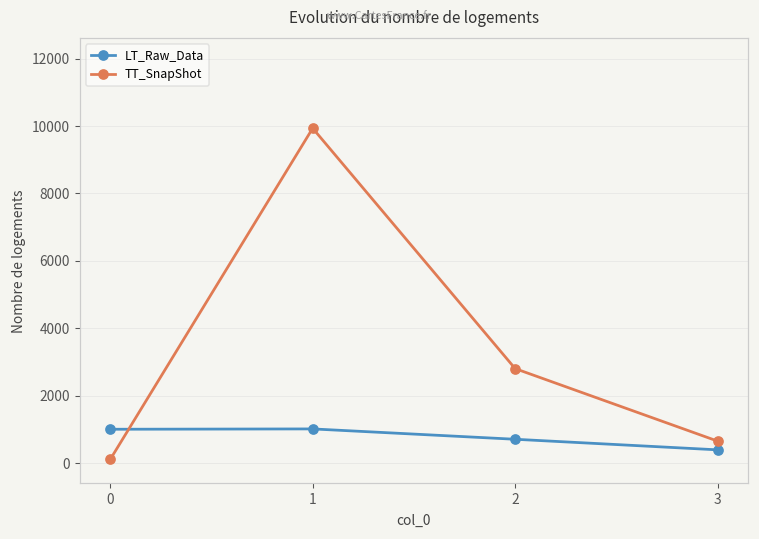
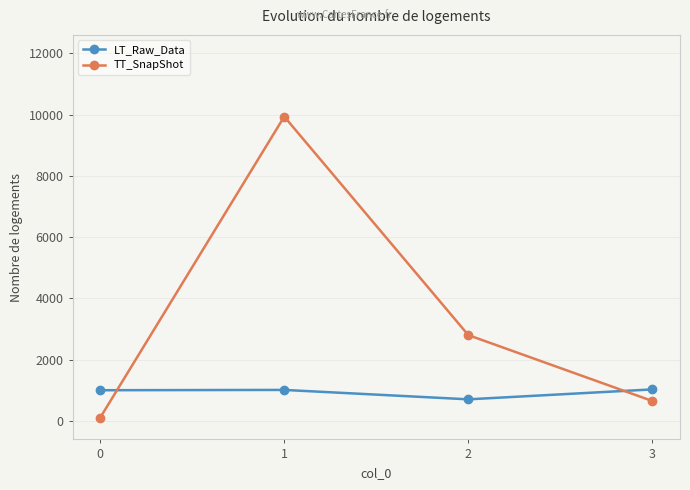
LT_Raw_Data, 3: 400 -> 1000
